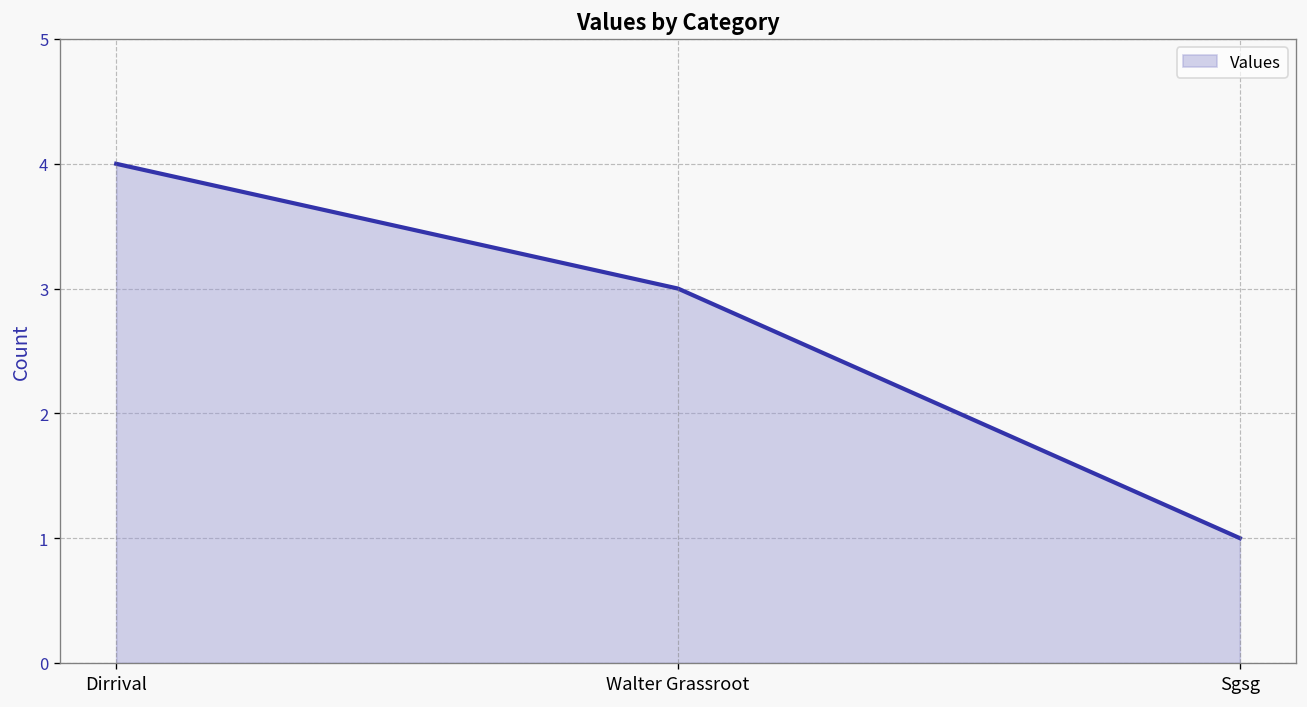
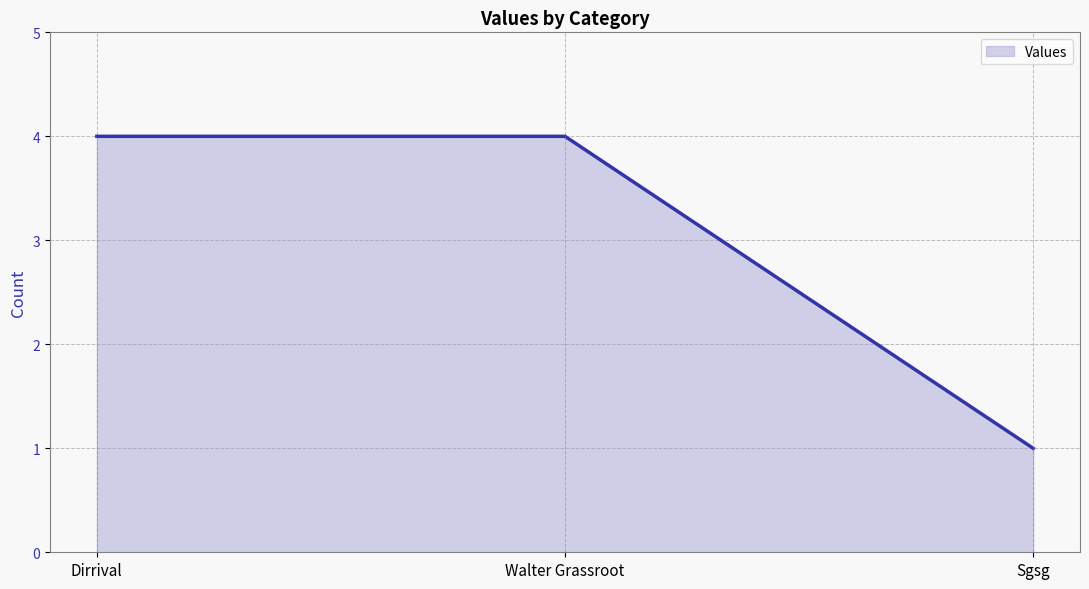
Walter Grassroot: 3 -> 4
